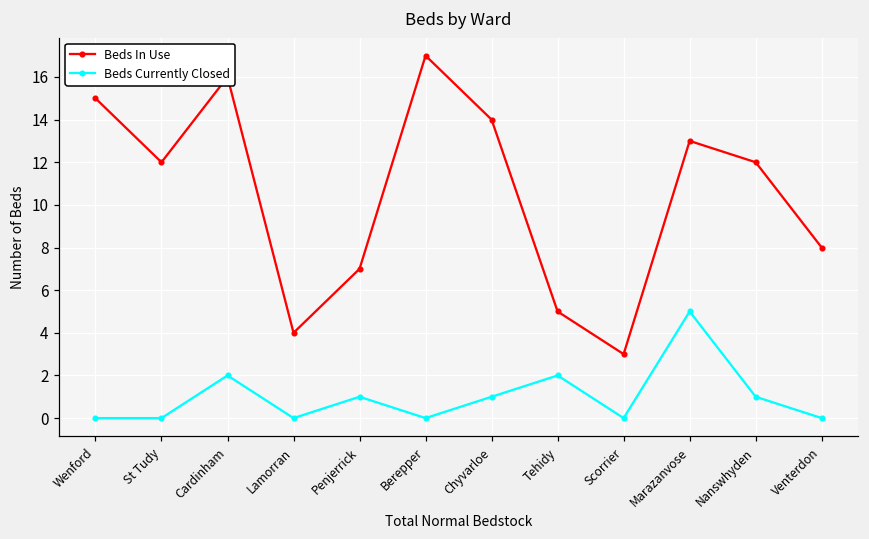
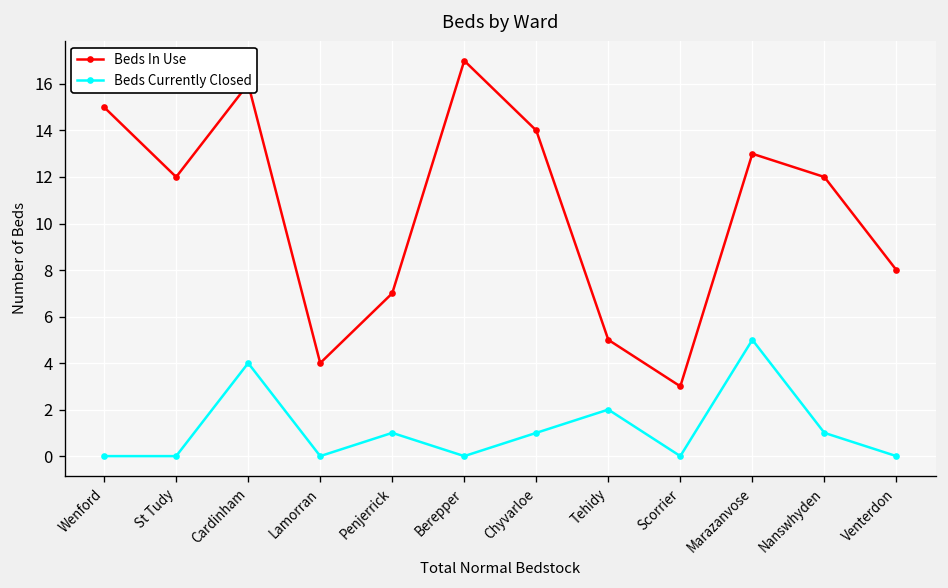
Beds Currently Closed, Cardinham: 2 -> 4
